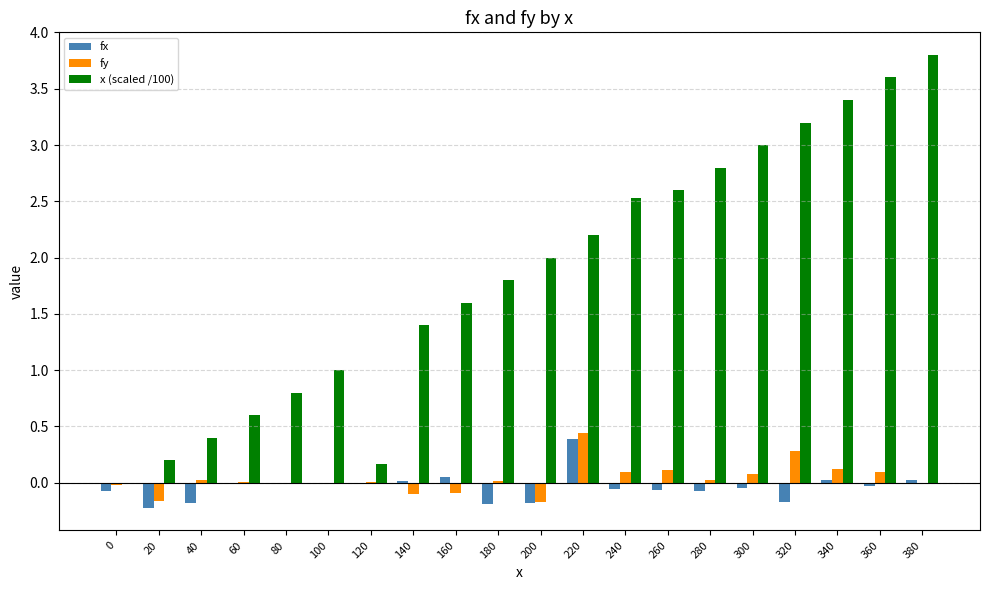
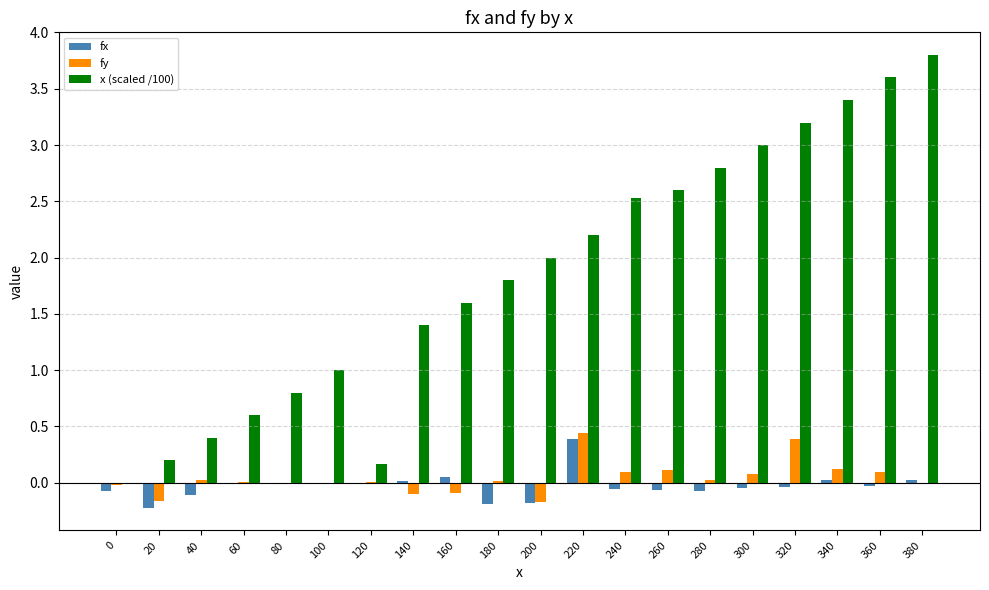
fx, 40: -0.18 -> -0.11
fx, 320: -0.17 -> -0.04
fy, 320: 0.28 -> 0.39
